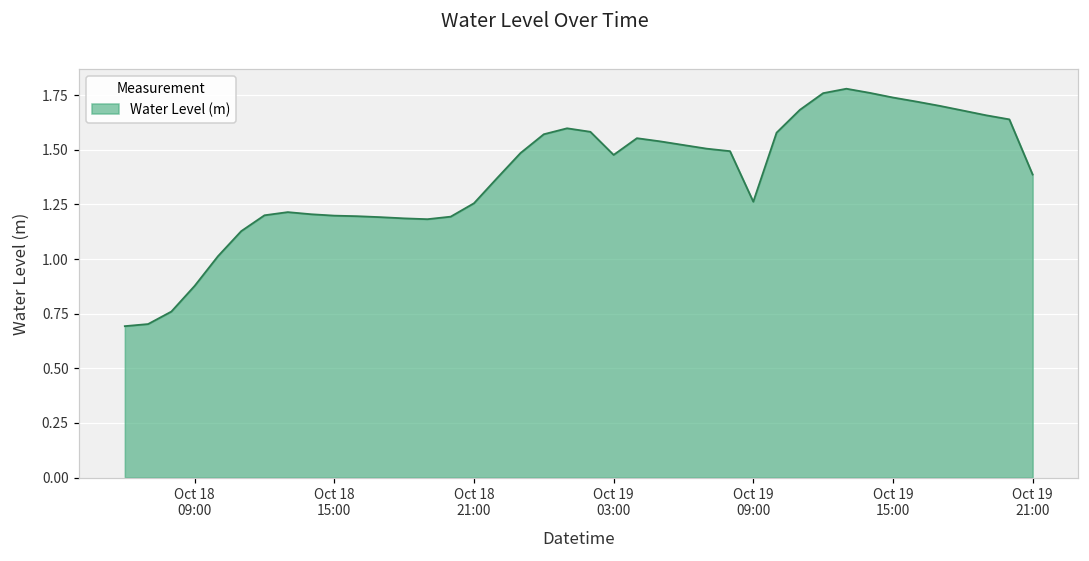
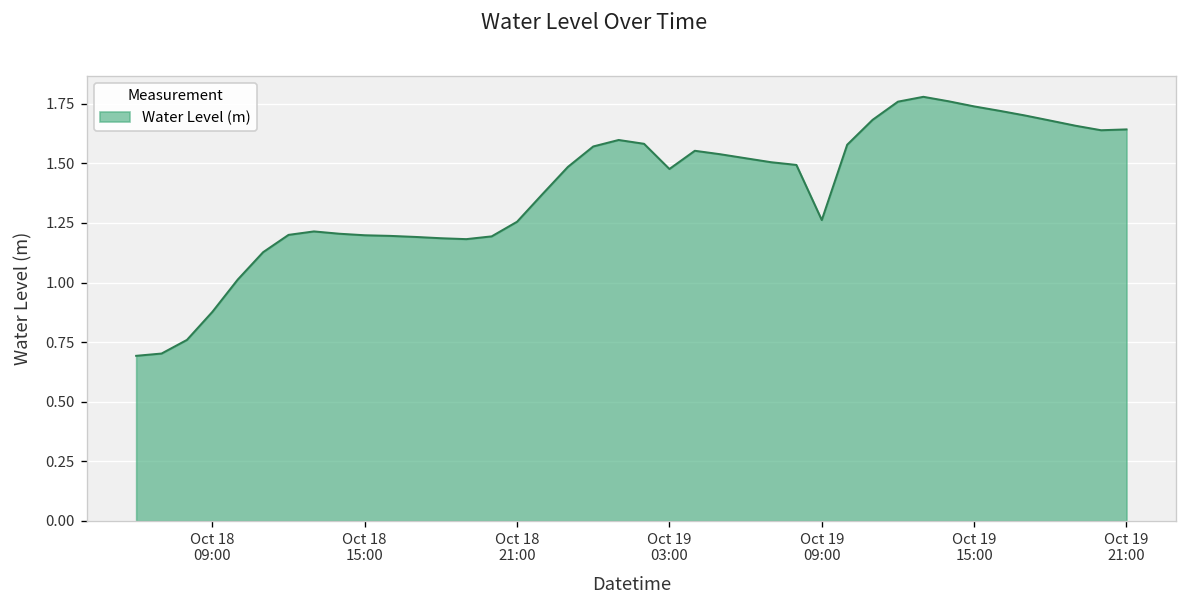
Oct 19 21:00: 1.39 -> 1.64
